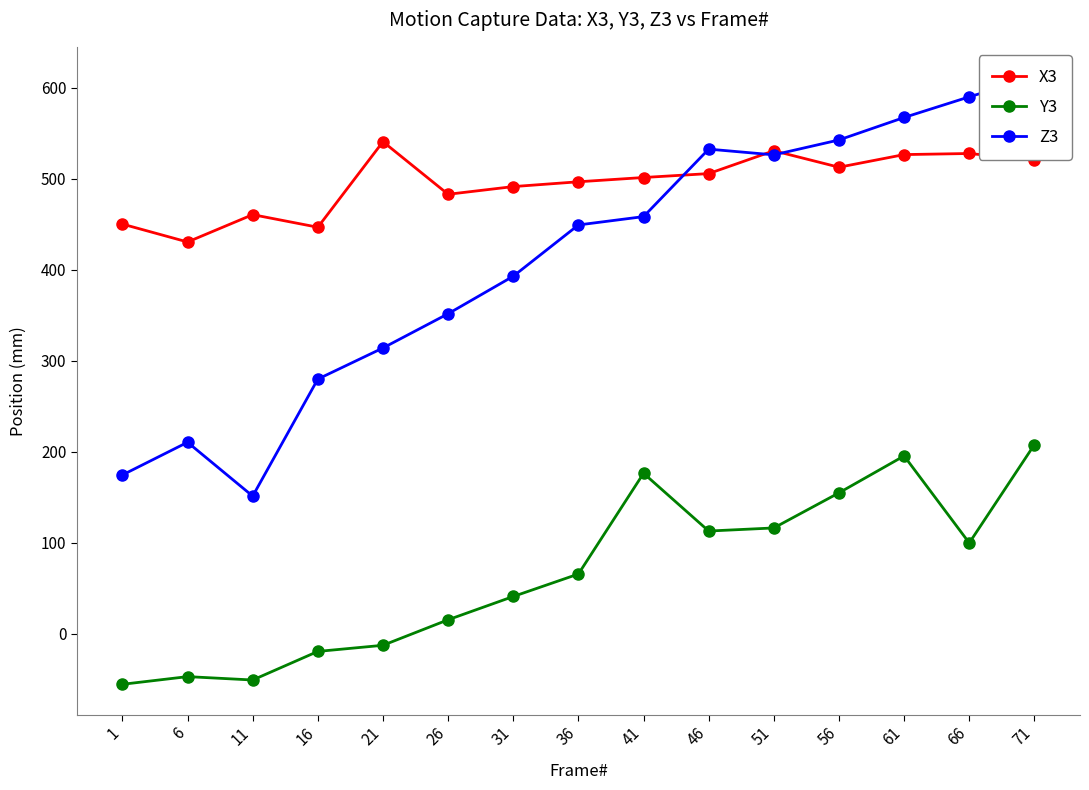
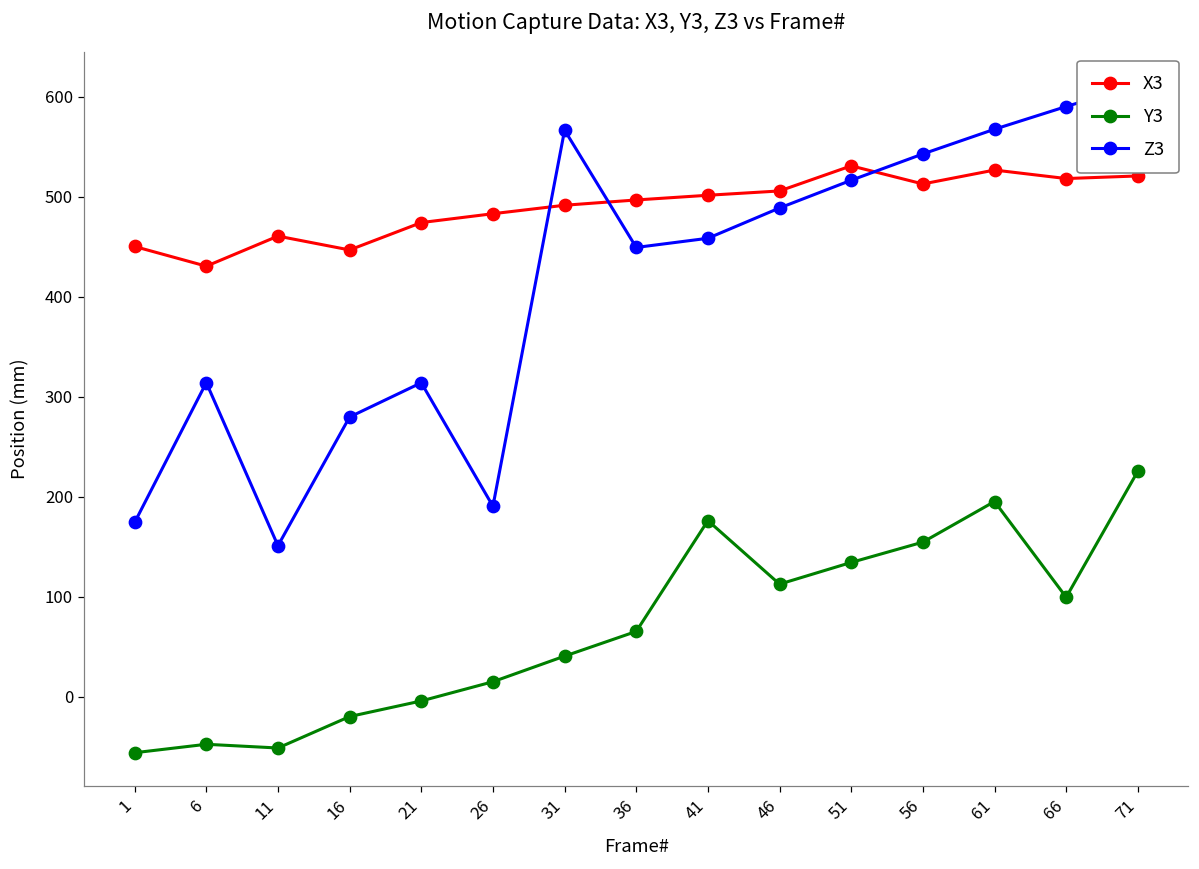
Z3, 6: 210 -> 310
X3, 21: 540 -> 470
Y3, 21: -10 -> 0
Z3, 26: 350 -> 190
Z3, 31: 390 -> 570
Z3, 46: 530 -> 490
Y3, 51: 120 -> 130
Z3, 51: 530 -> 520
X3, 66: 530 -> 520
Y3, 71: 210 -> 230
